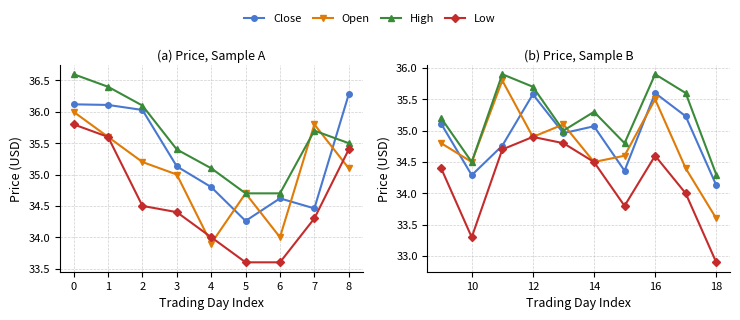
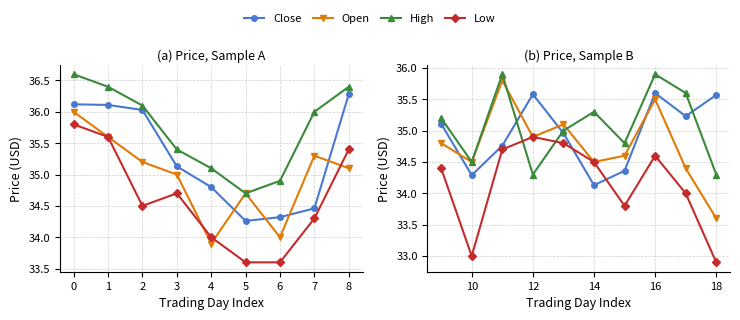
(a) Price, Sample A, Low, 3: 34.4 -> 34.7
(a) Price, Sample A, Close, 6: 34.6 -> 34.3
(a) Price, Sample A, High, 6: 34.7 -> 34.9
(a) Price, Sample A, Open, 7: 35.8 -> 35.3
(a) Price, Sample A, High, 7: 35.7 -> 36.0
(a) Price, Sample A, High, 8: 35.5 -> 36.4
(b) Price, Sample B, Low, 10: 33.3 -> 33.0
(b) Price, Sample B, High, 12: 35.7 -> 34.3
(b) Price, Sample B, Close, 14: 35.1 -> 34.1
(b) Price, Sample B, Close, 18: 34.1 -> 35.6
